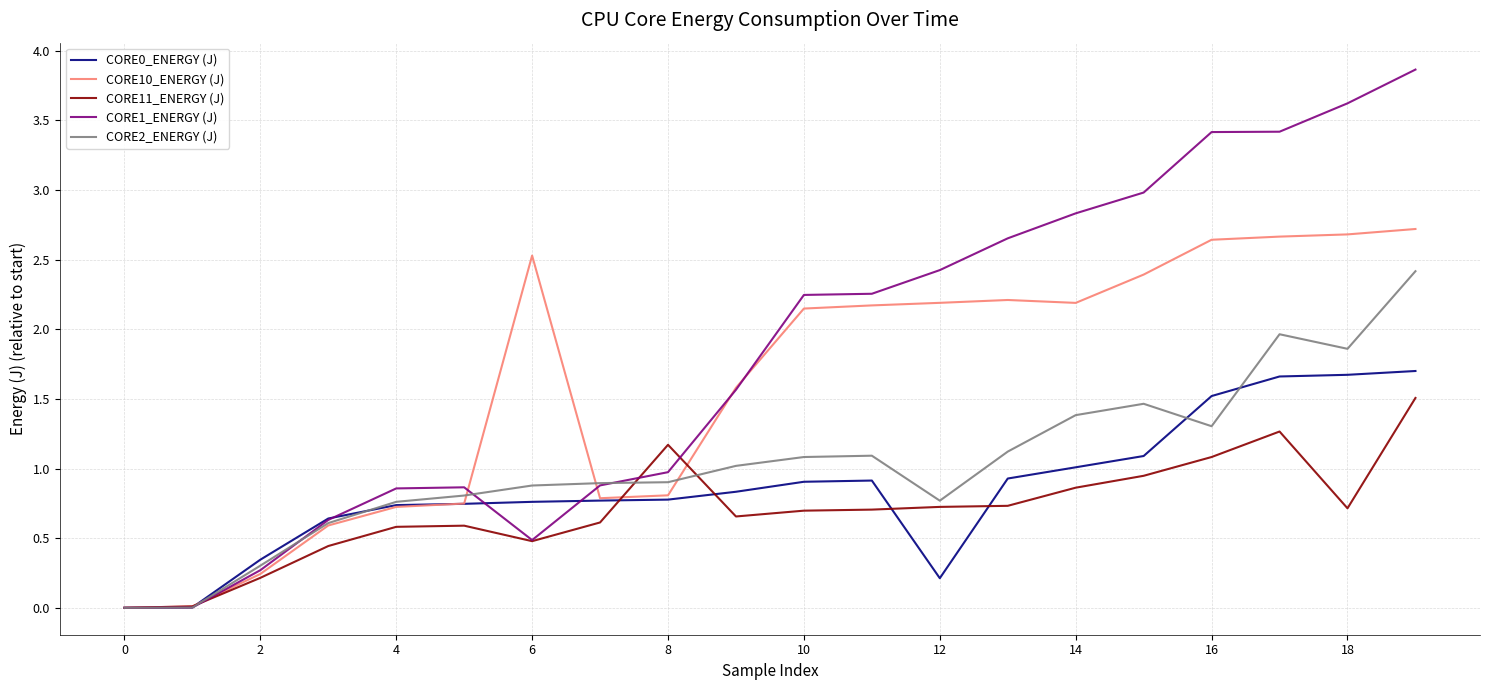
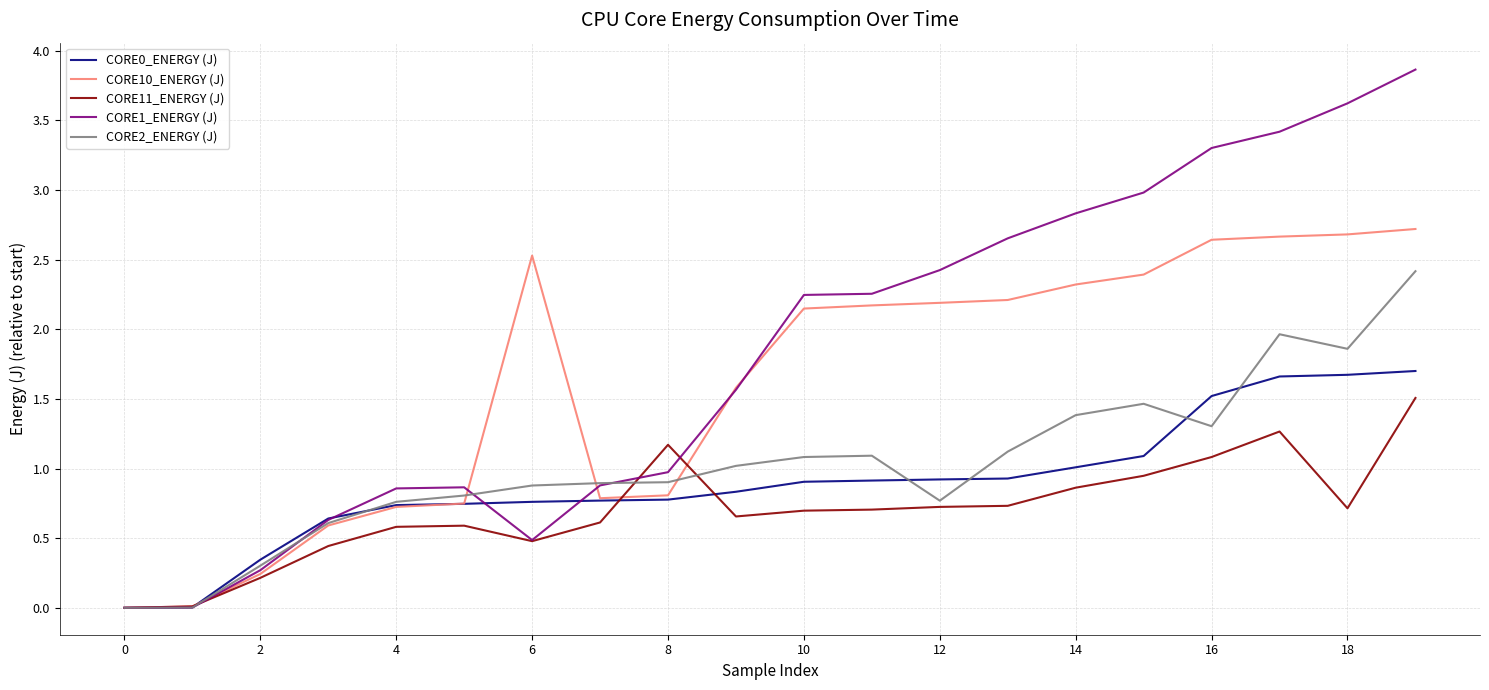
CORE0_ENERGY (J), 12: 0.21 -> 0.92
CORE10_ENERGY (J), 14: 2.19 -> 2.32
CORE1_ENERGY (J), 16: 3.42 -> 3.30
